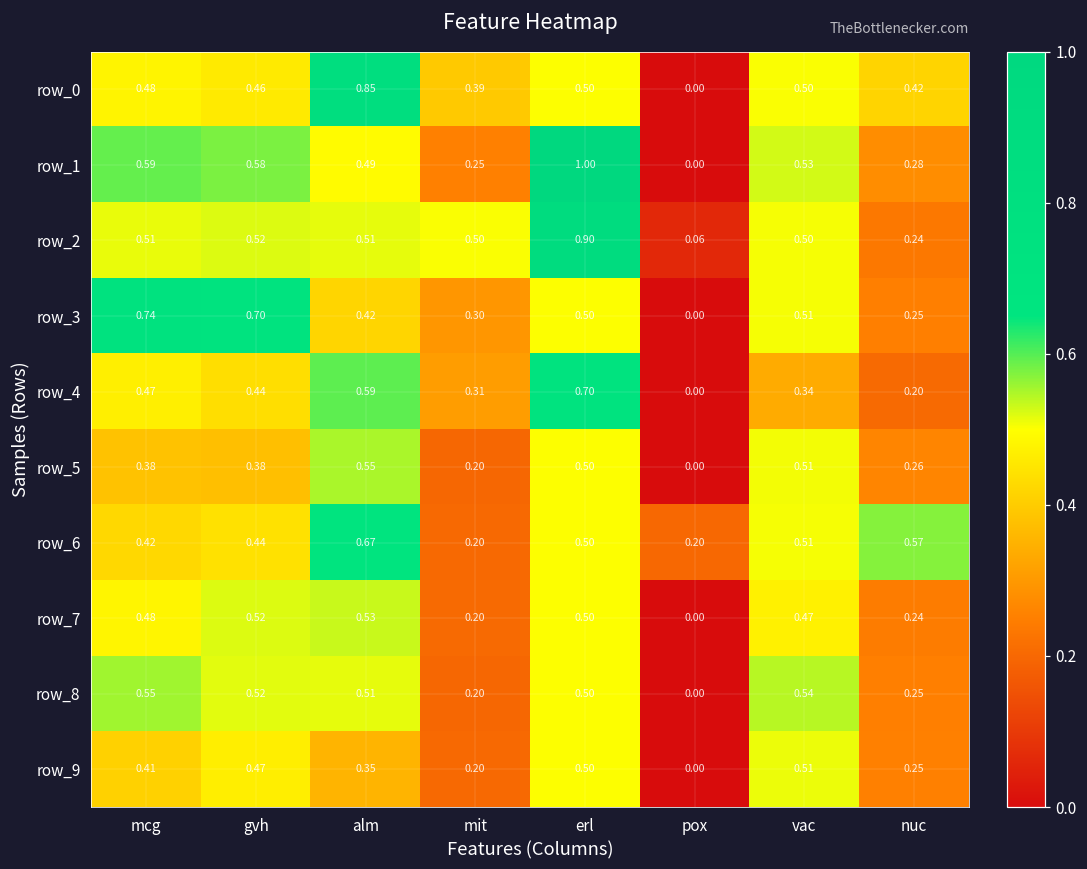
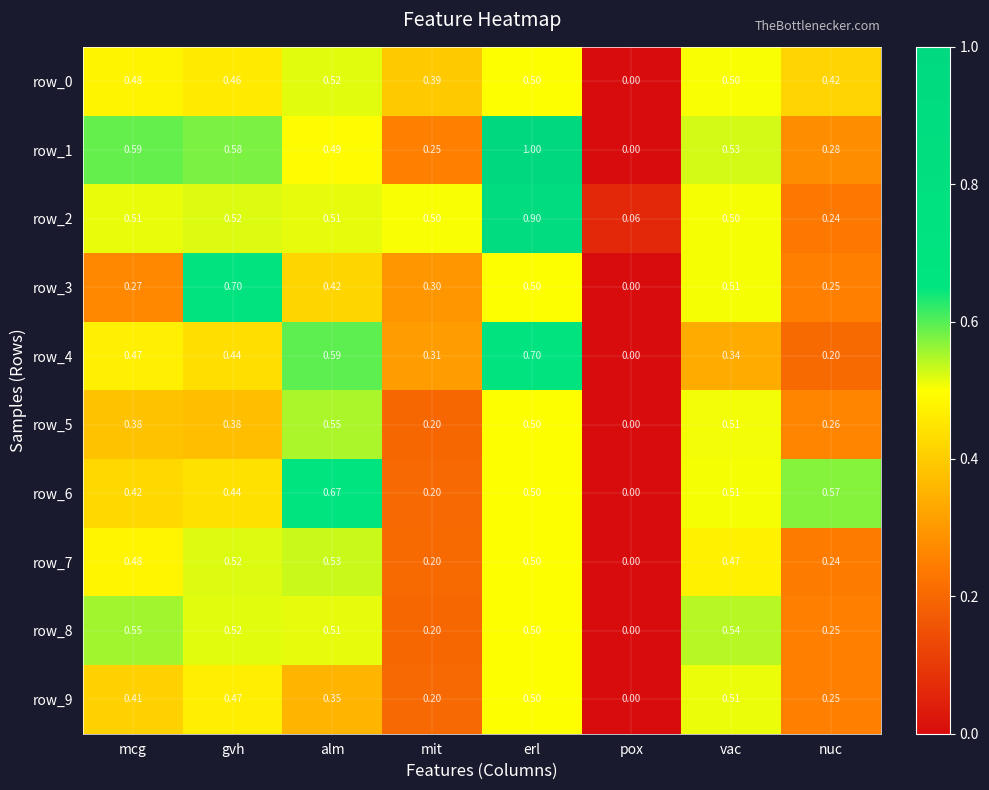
row_0, alm: 0.85 -> 0.52
row_3, mcg: 0.74 -> 0.27
row_6, pox: 0.20 -> 0.00
